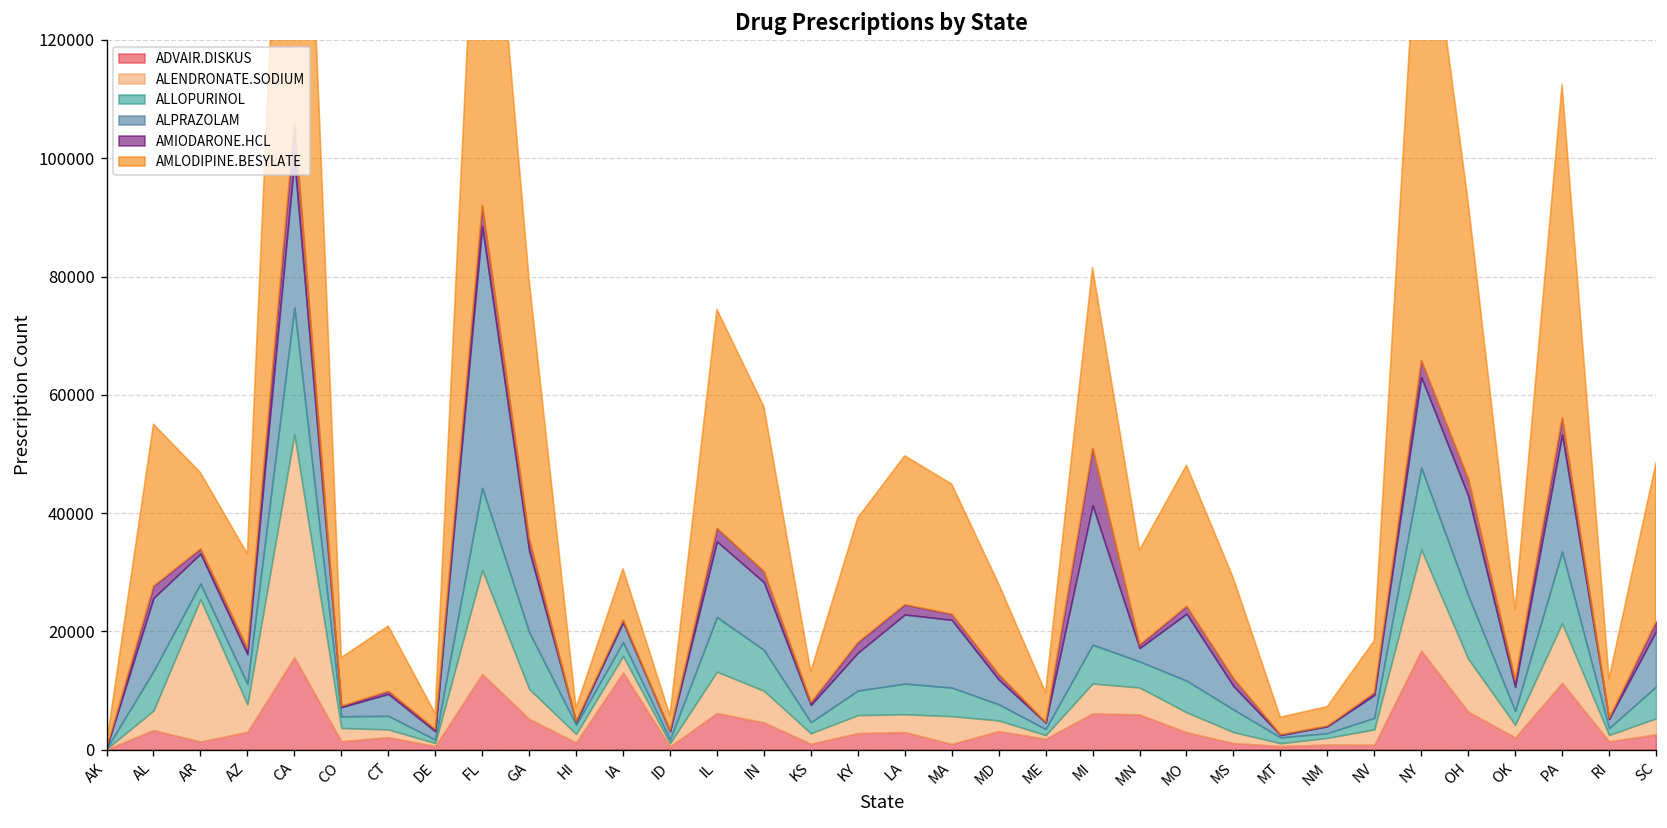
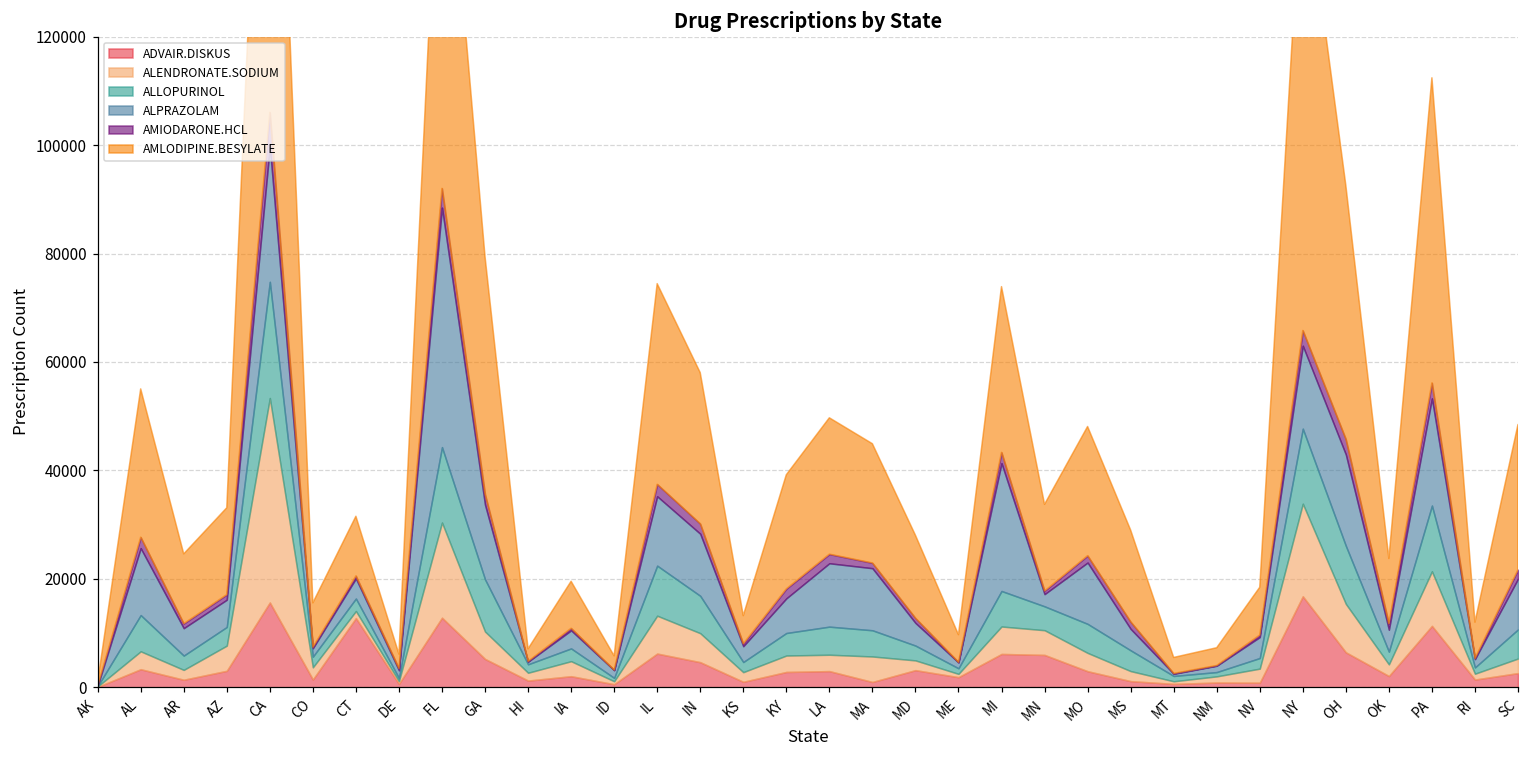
ALENDRONATE.SODIUM, AR: 24000 -> 2000
ADVAIR.DISKUS, CT: 2000 -> 13000
ADVAIR.DISKUS, IA: 13000 -> 2000
AMIODARONE.HCL, MI: 10000 -> 2000
